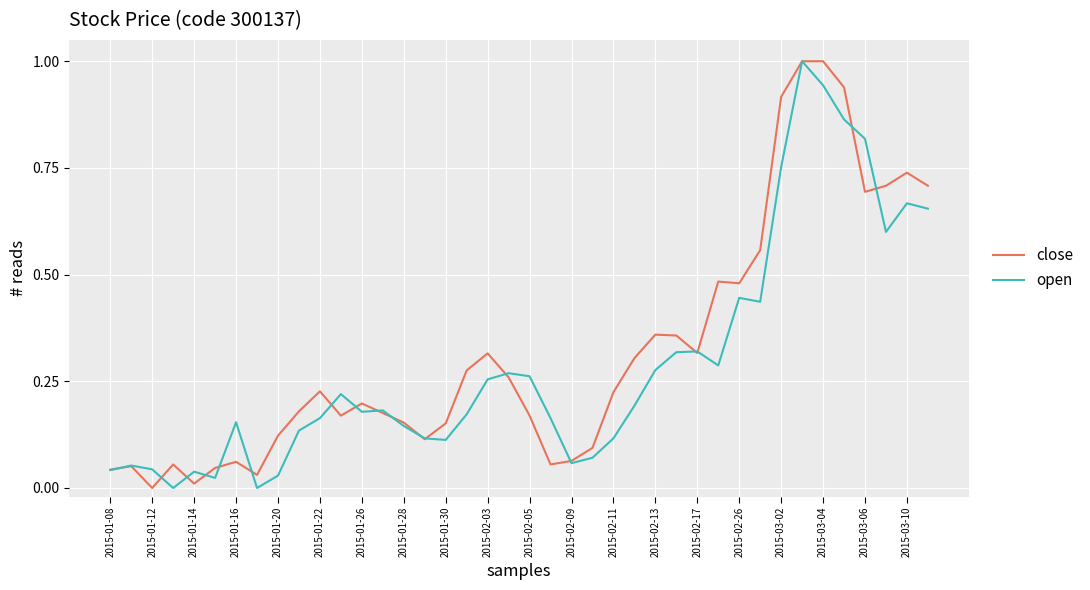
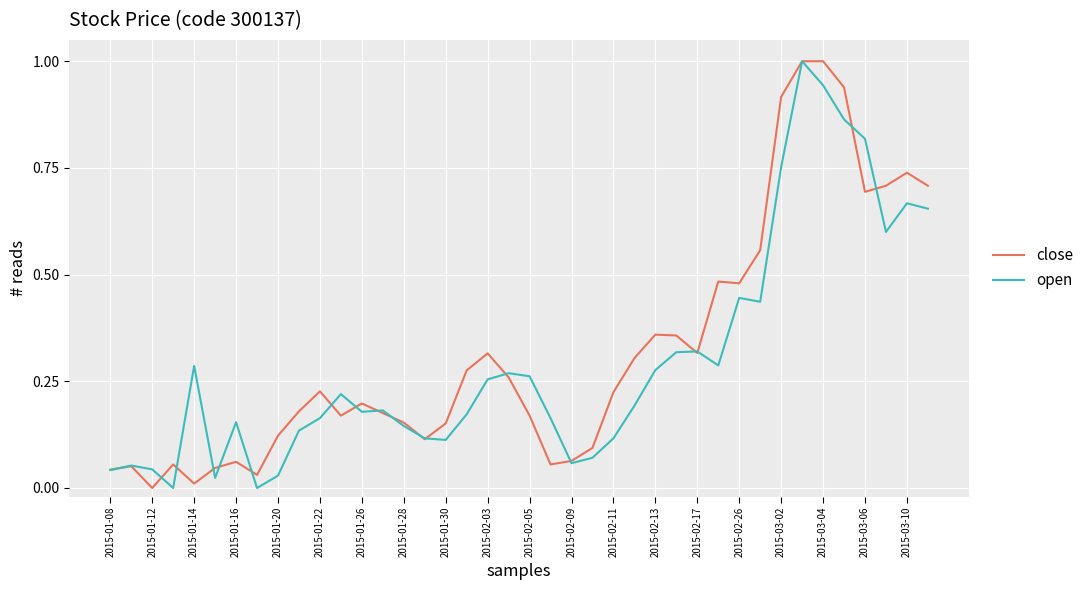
open, 2015-01-14: 0.04 -> 0.29
